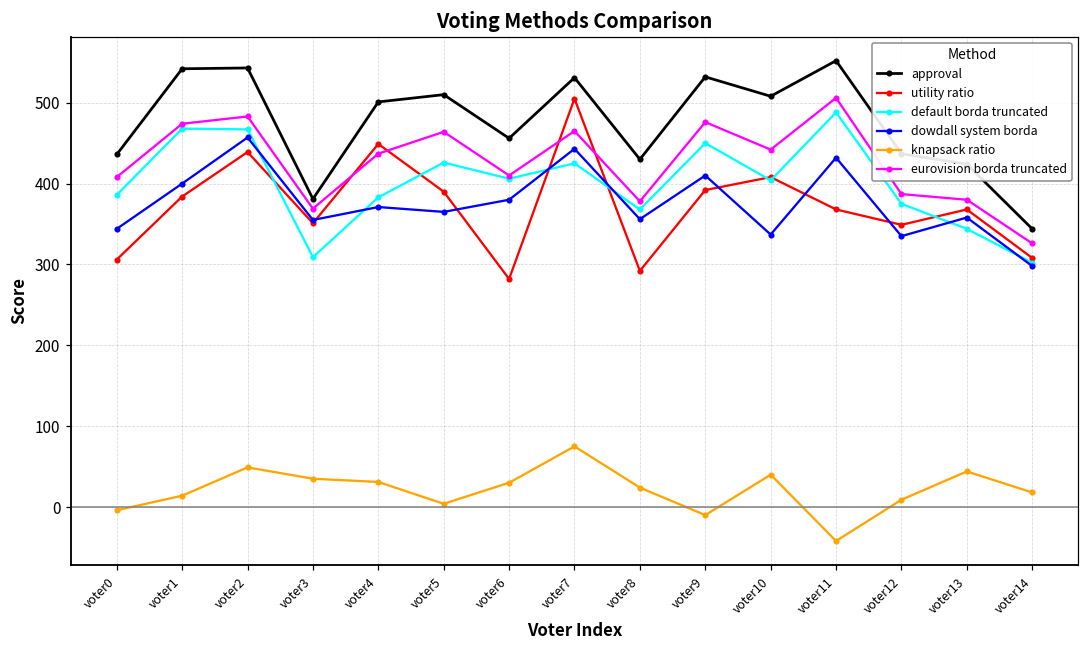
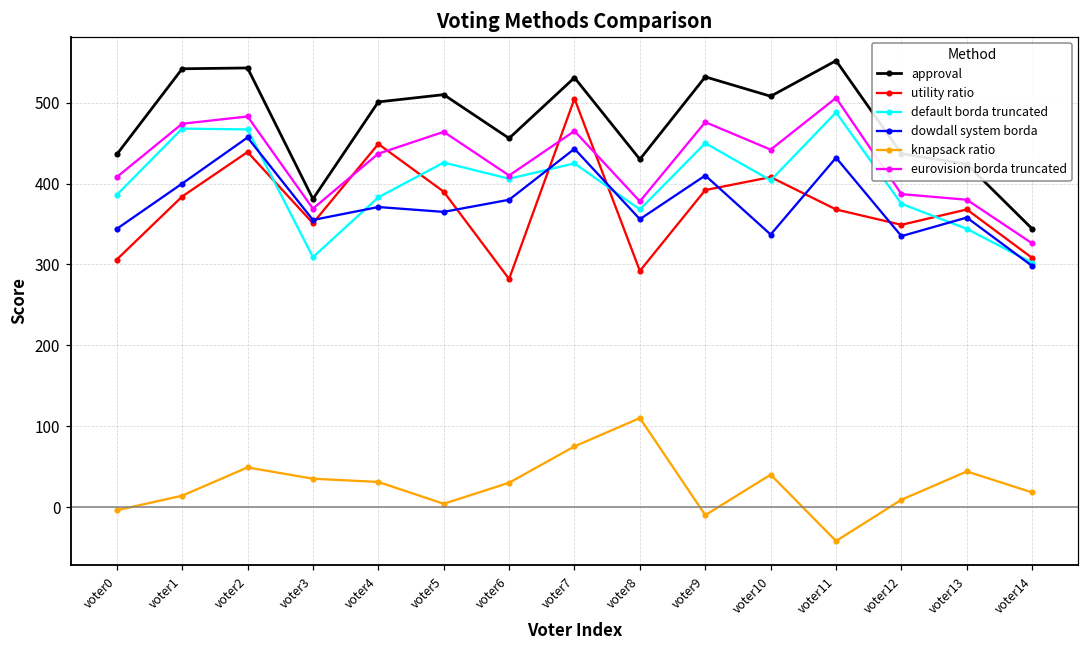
knapsack ratio, voter8: 20 -> 110
